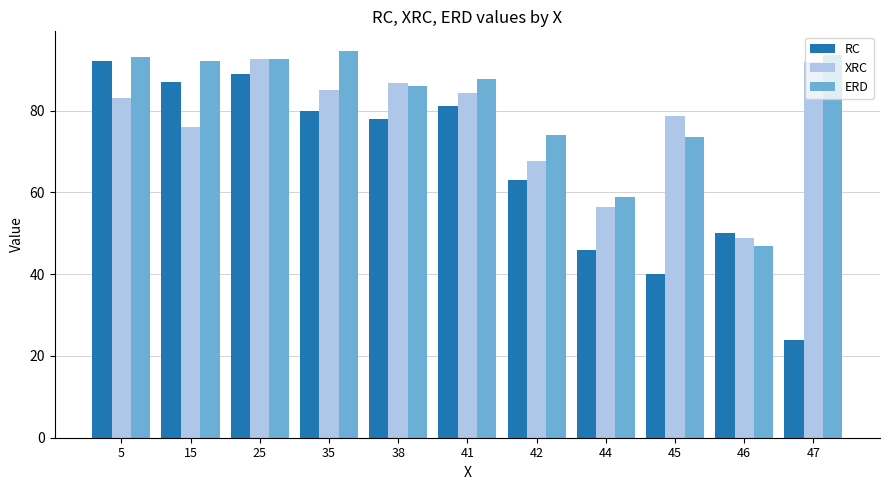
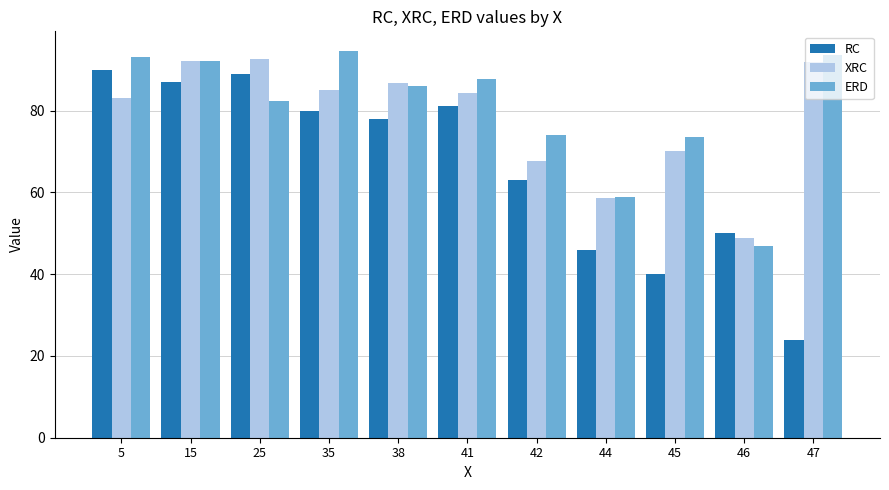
RC, 5: 92 -> 90
XRC, 15: 76 -> 92
ERD, 25: 93 -> 82
XRC, 44: 56 -> 59
XRC, 45: 79 -> 70
